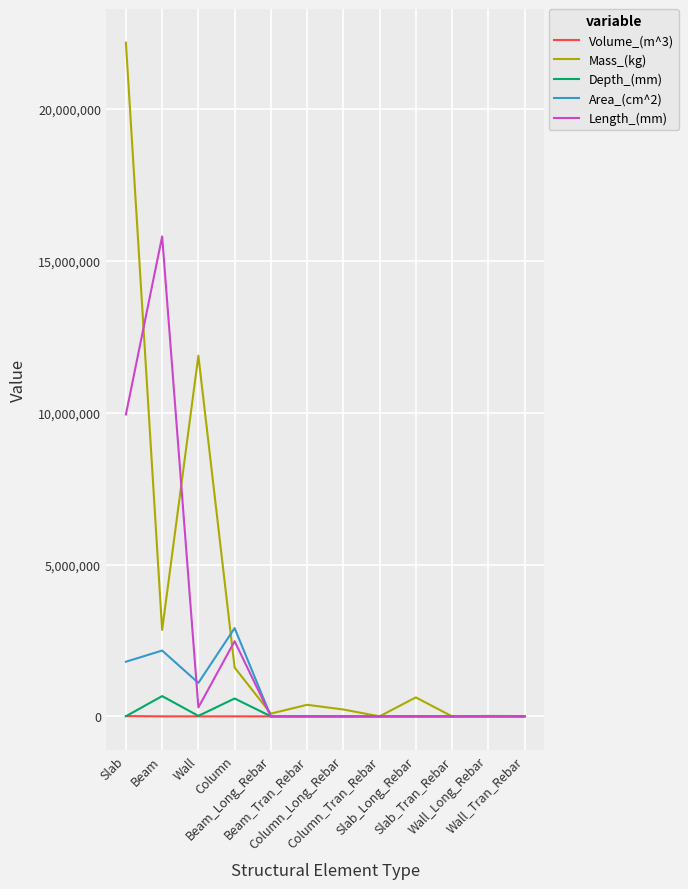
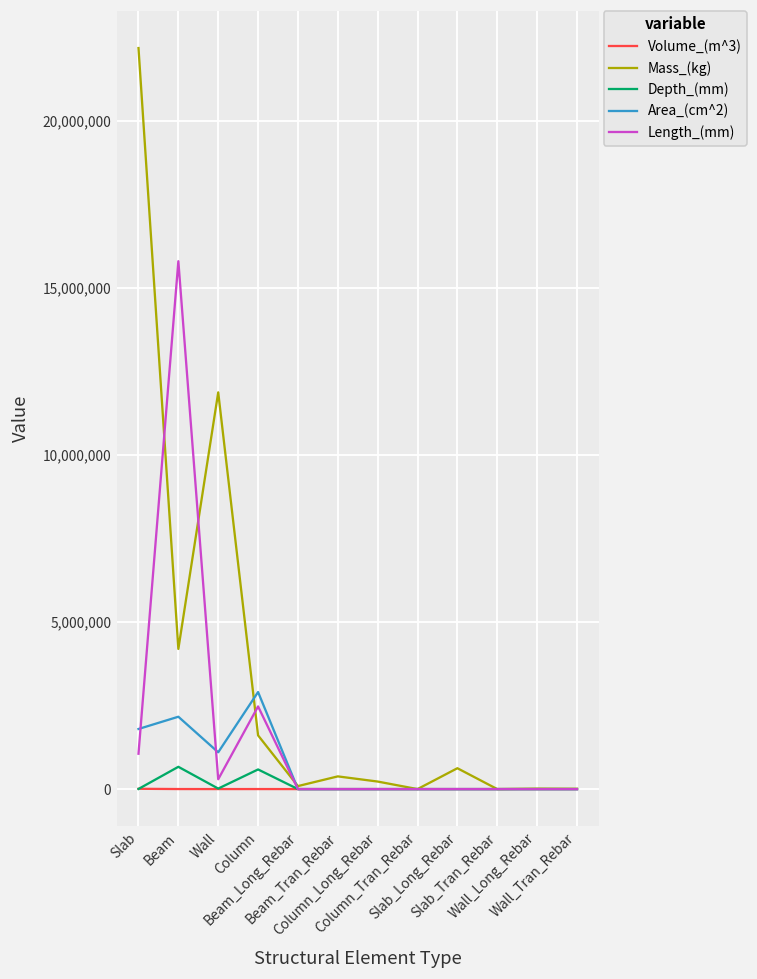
Length_(mm), Slab: 9,900,000 -> 1,100,000
Mass_(kg), Beam: 2,800,000 -> 4,200,000
